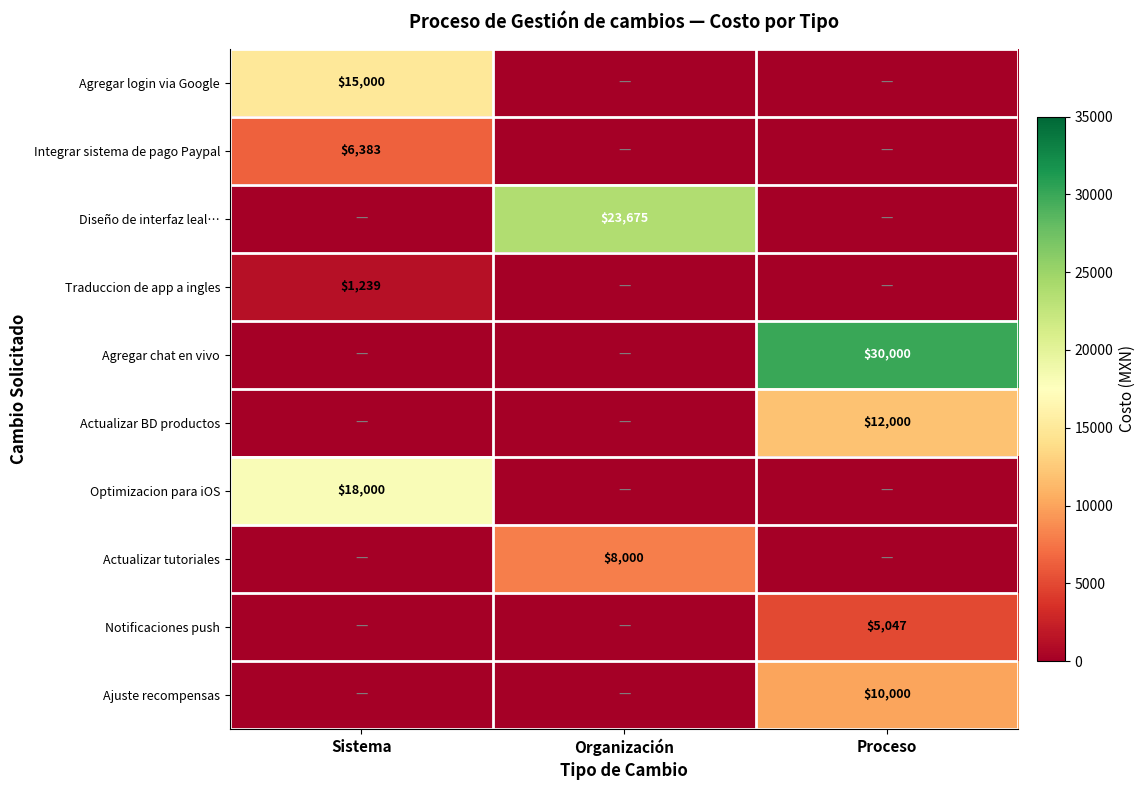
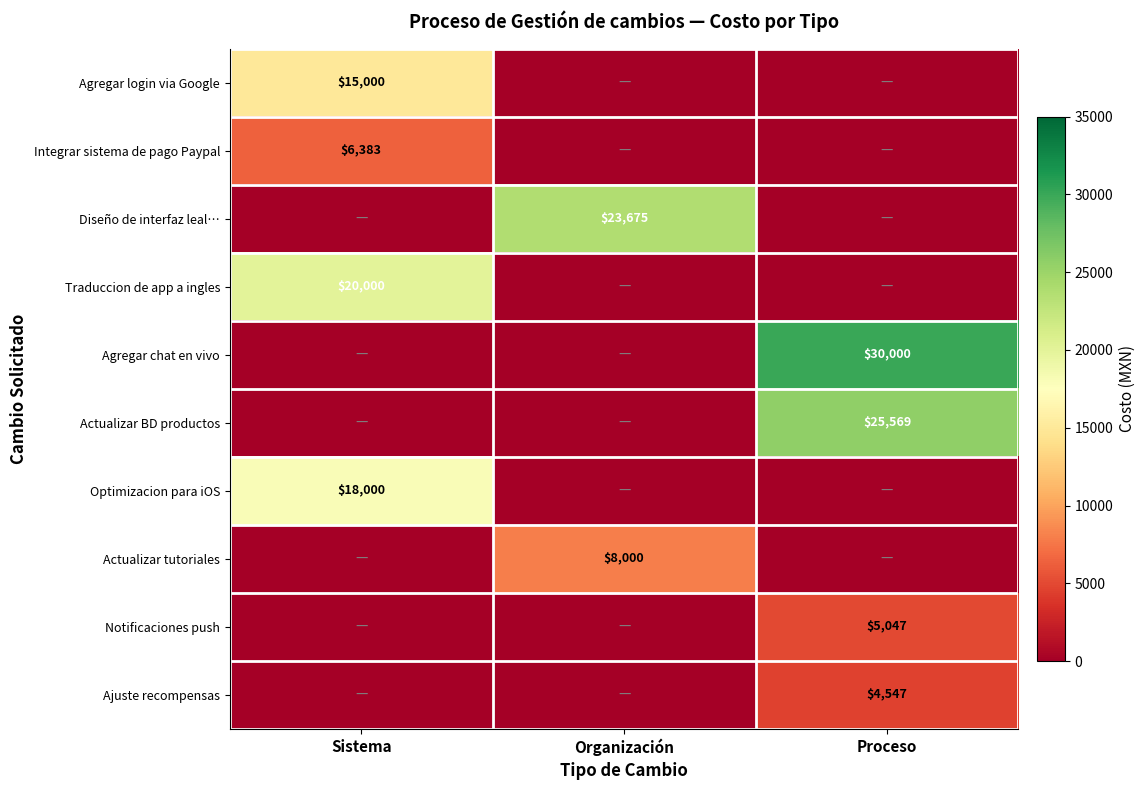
Traduccion de app a ingles, Sistema: $1,239 -> $20,000
Actualizar BD productos, Proceso: $12,000 -> $25,569
Ajuste recompensas, Proceso: $10,000 -> $4,547
